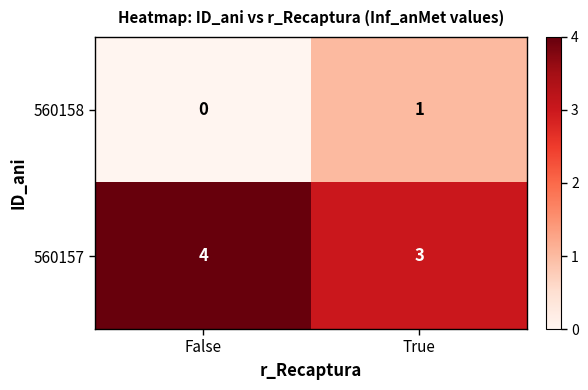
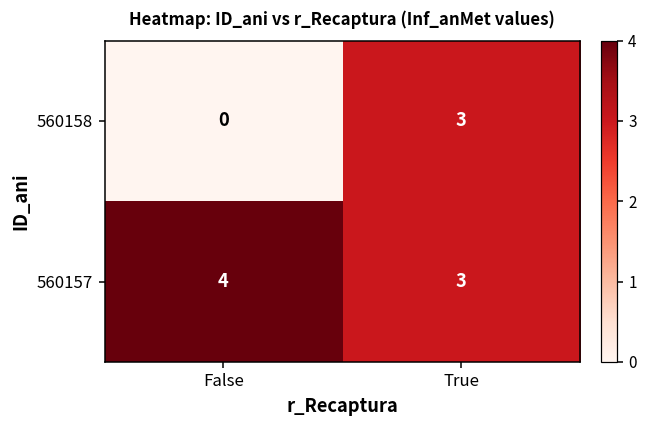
560158, True: 1 -> 3
